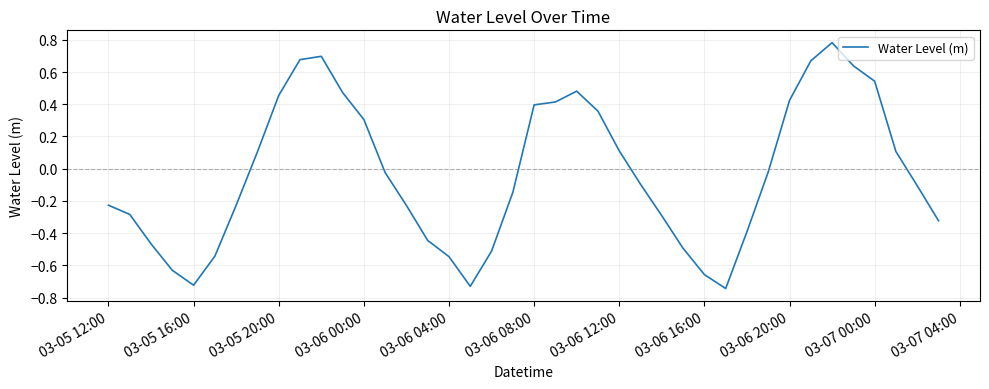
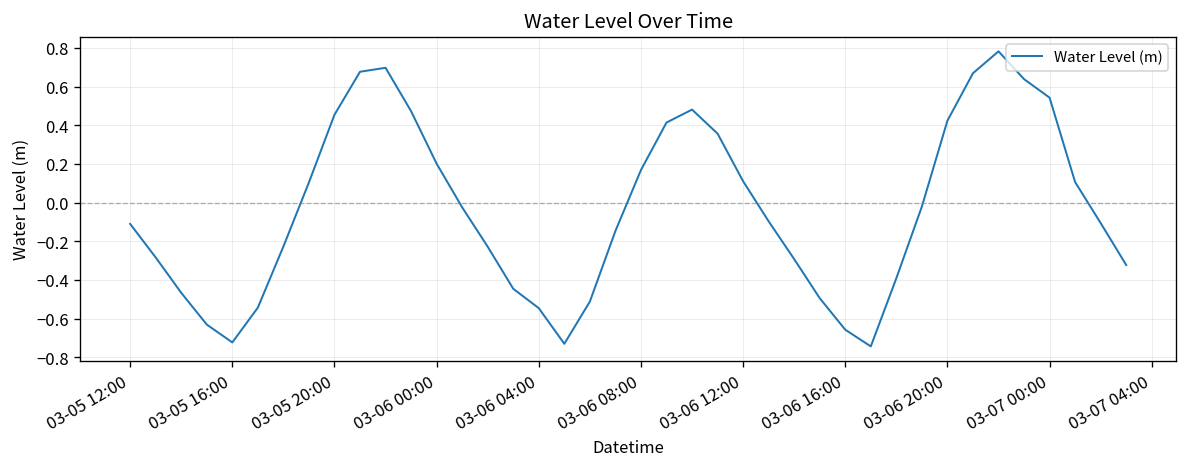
03-05 12:00: -0.23 -> -0.11
03-06 00:00: 0.31 -> 0.20
03-06 08:00: 0.40 -> 0.17
